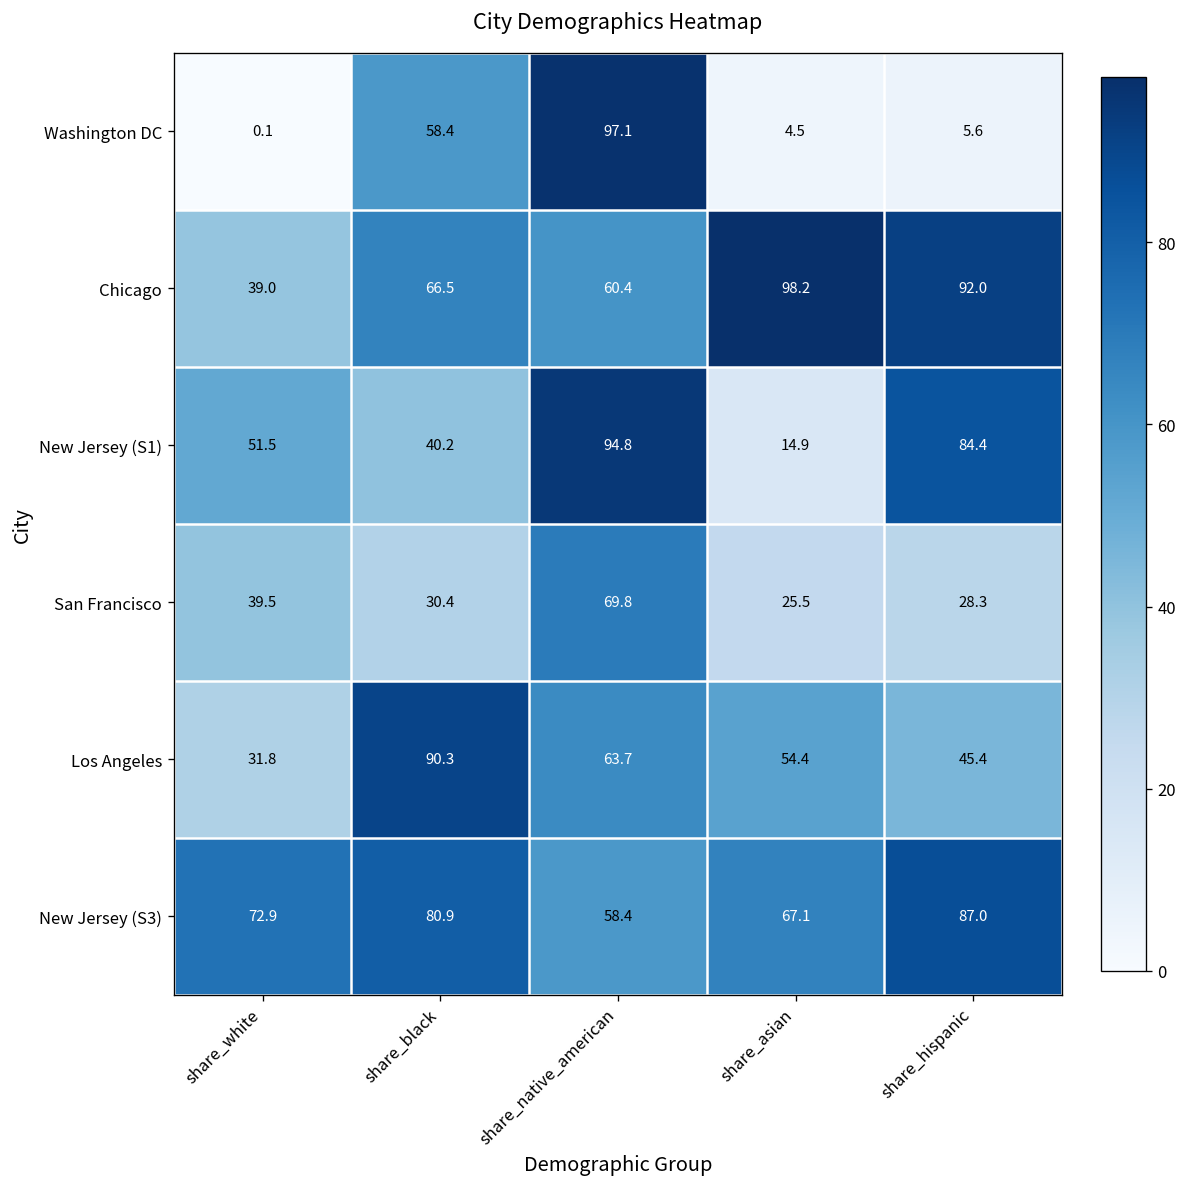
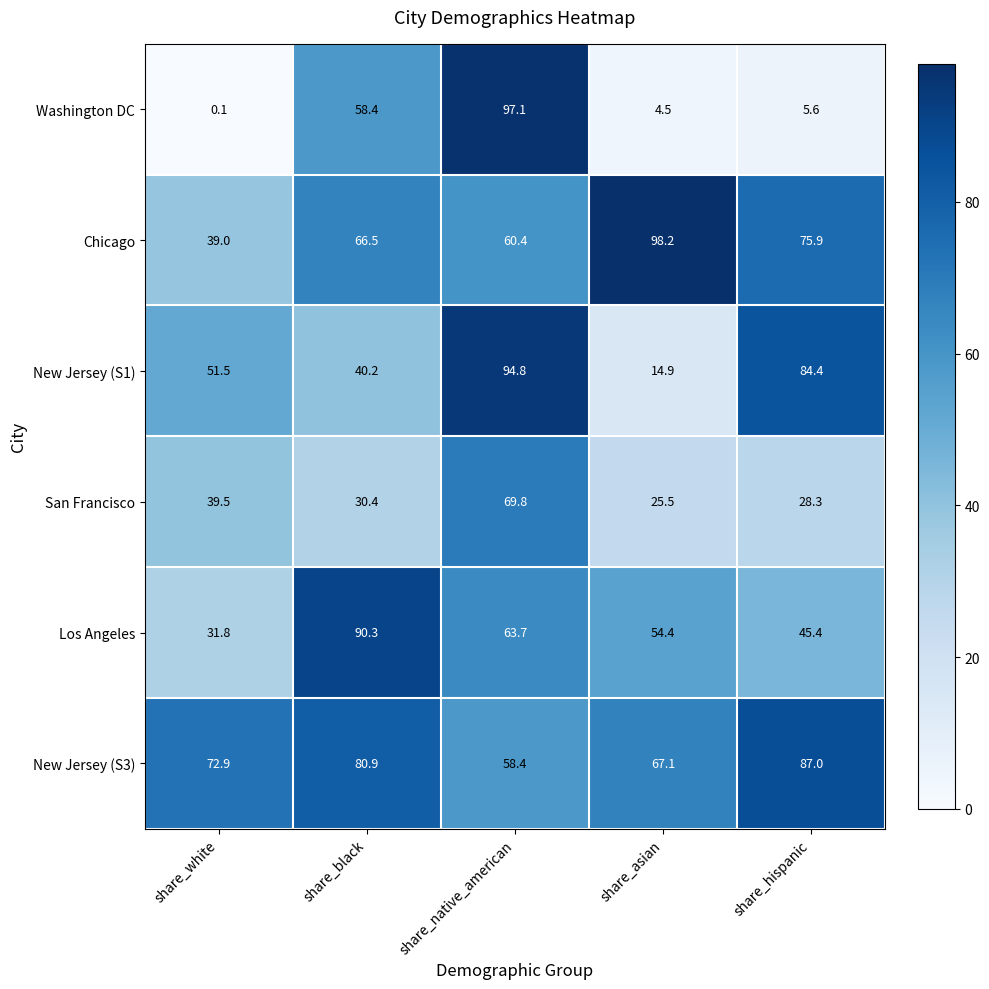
Chicago, share_hispanic: 92.0 -> 75.9
